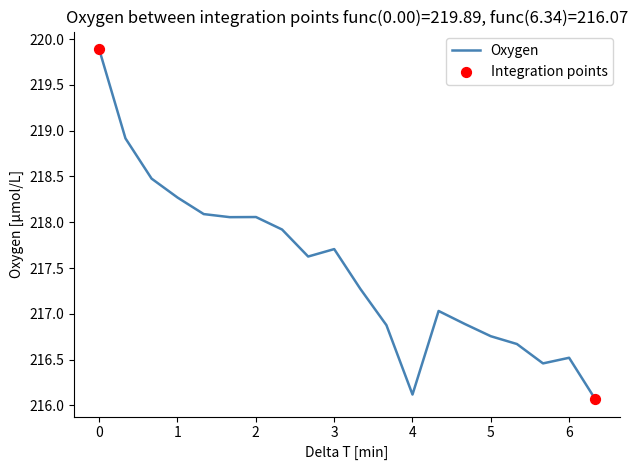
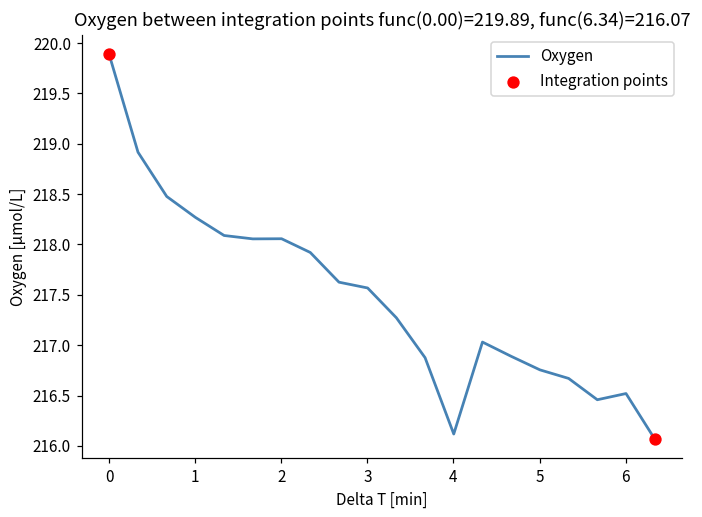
Oxygen, 3: 217.7 -> 217.6
